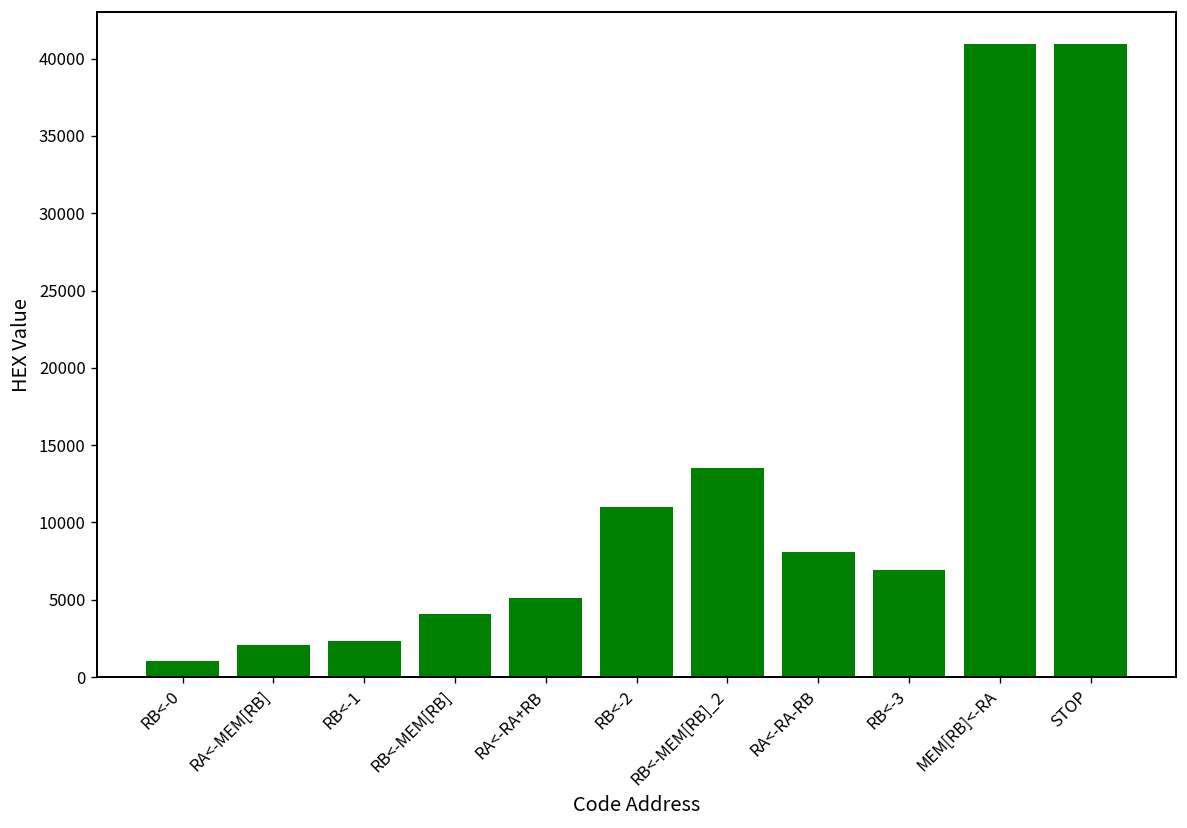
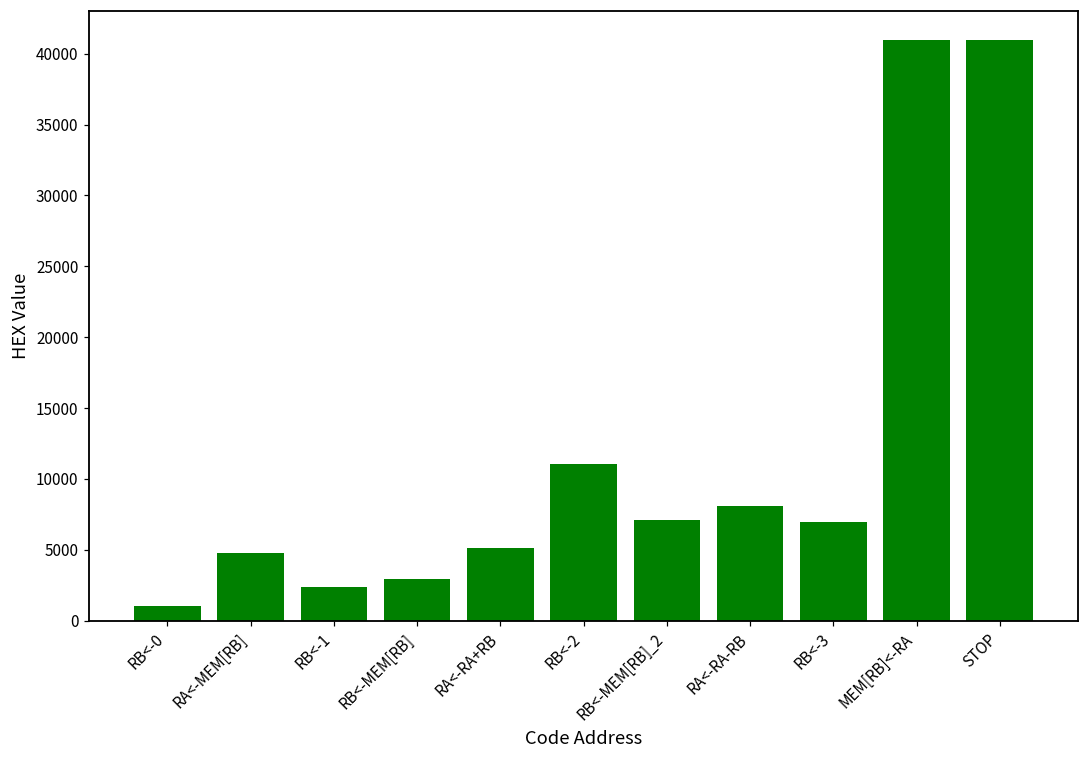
RA<-MEM[RB]: 2100 -> 4800
RB<-MEM[RB]: 4100 -> 2900
RB<-MEM[RB]_2: 13500 -> 7100
